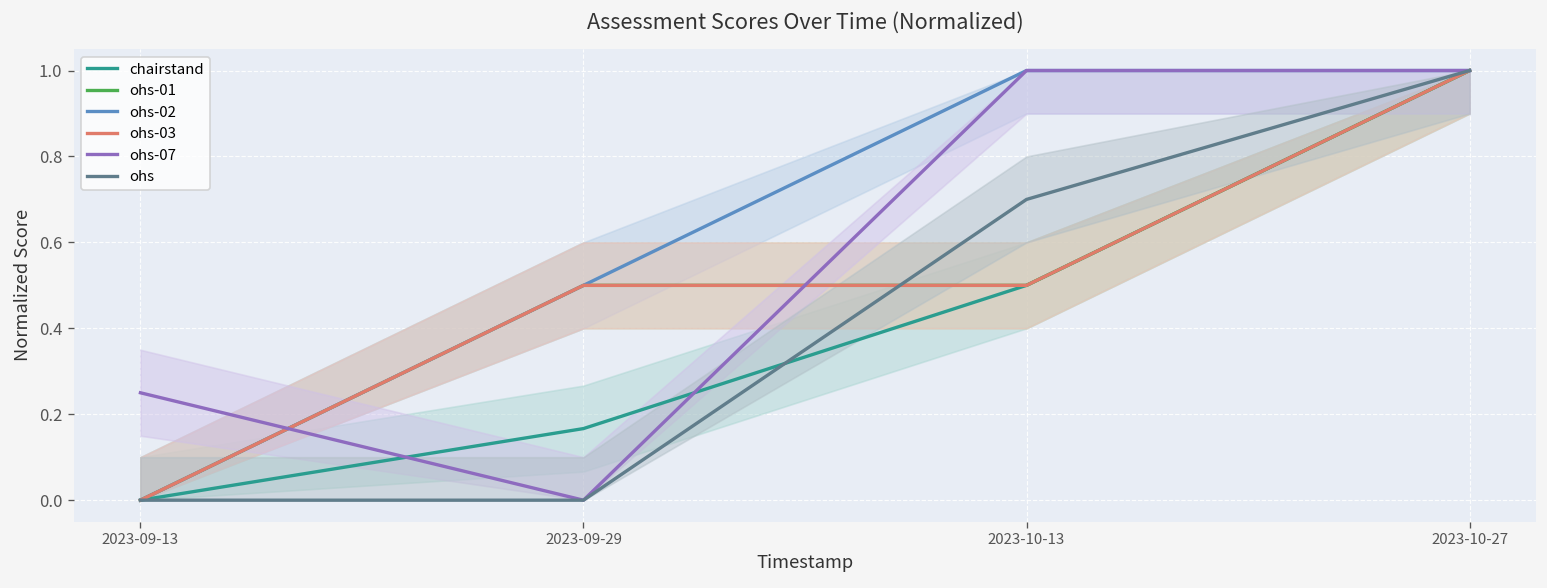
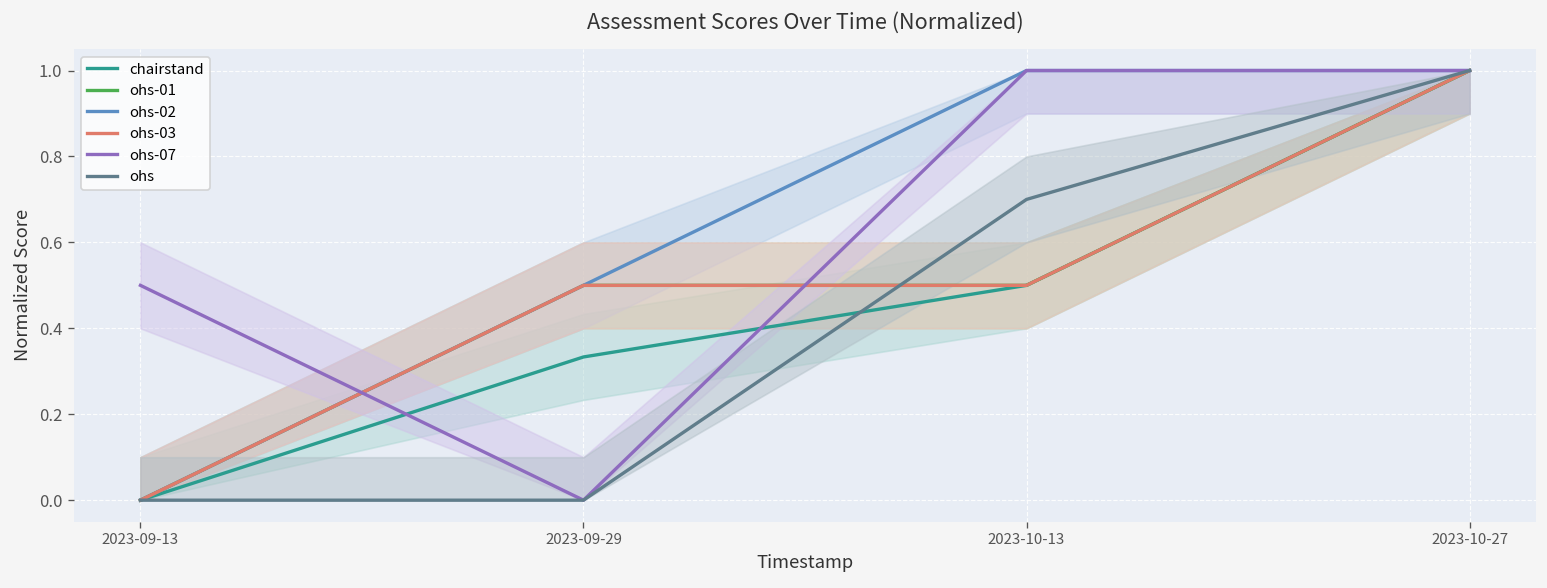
ohs-07, 2023-09-13: 0.25 -> 0.50
chairstand, 2023-09-29: 0.17 -> 0.33
